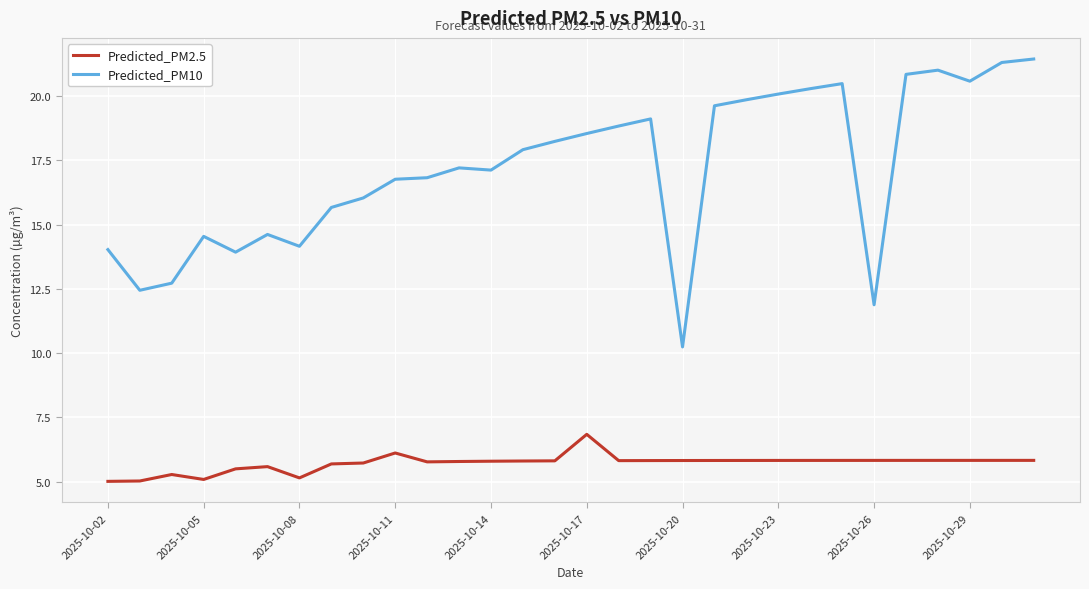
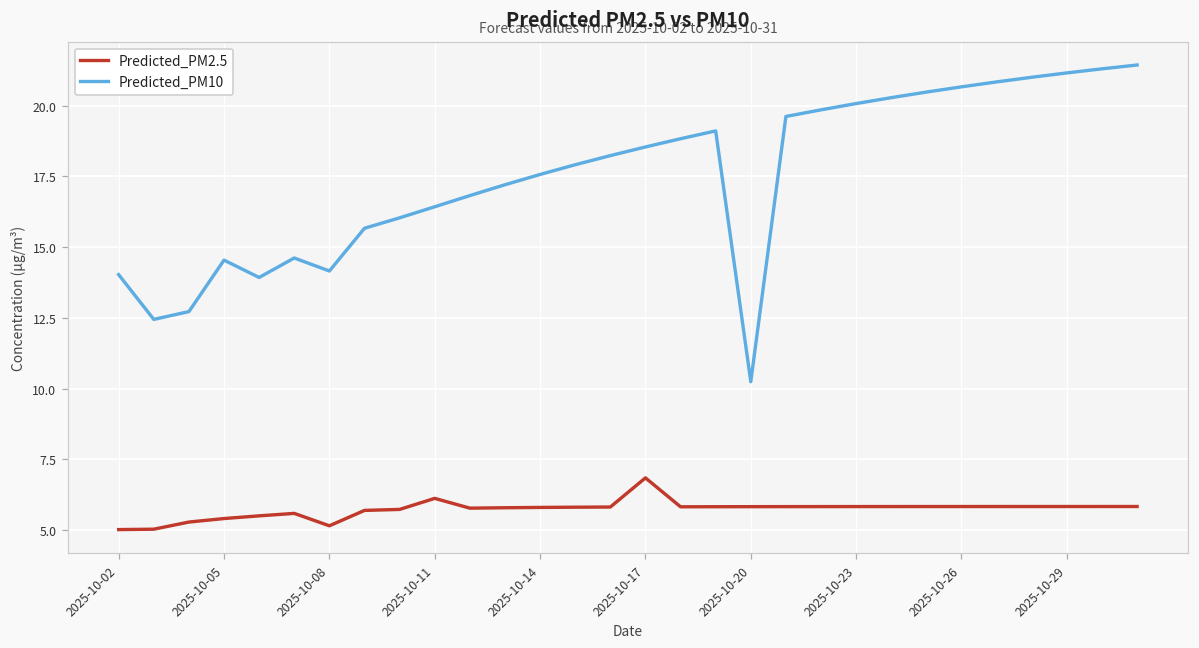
Predicted_PM2.5, 2025-10-05: 5.1 -> 5.4
Predicted_PM10, 2025-10-11: 16.8 -> 16.4
Predicted_PM10, 2025-10-14: 17.1 -> 17.6
Predicted_PM10, 2025-10-26: 11.9 -> 20.7
Predicted_PM10, 2025-10-29: 20.6 -> 21.2
